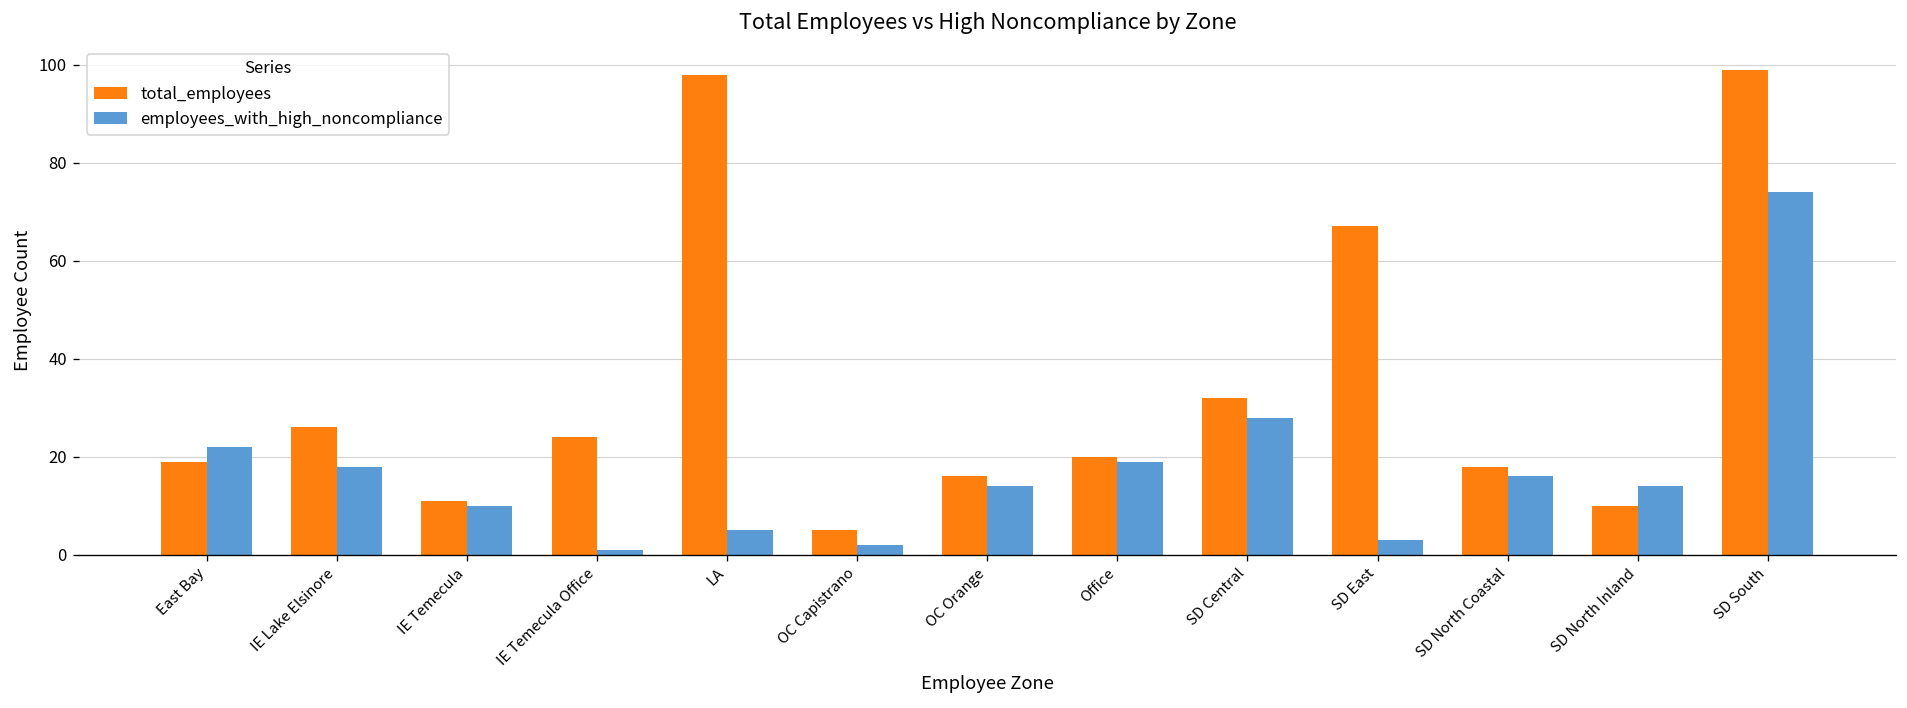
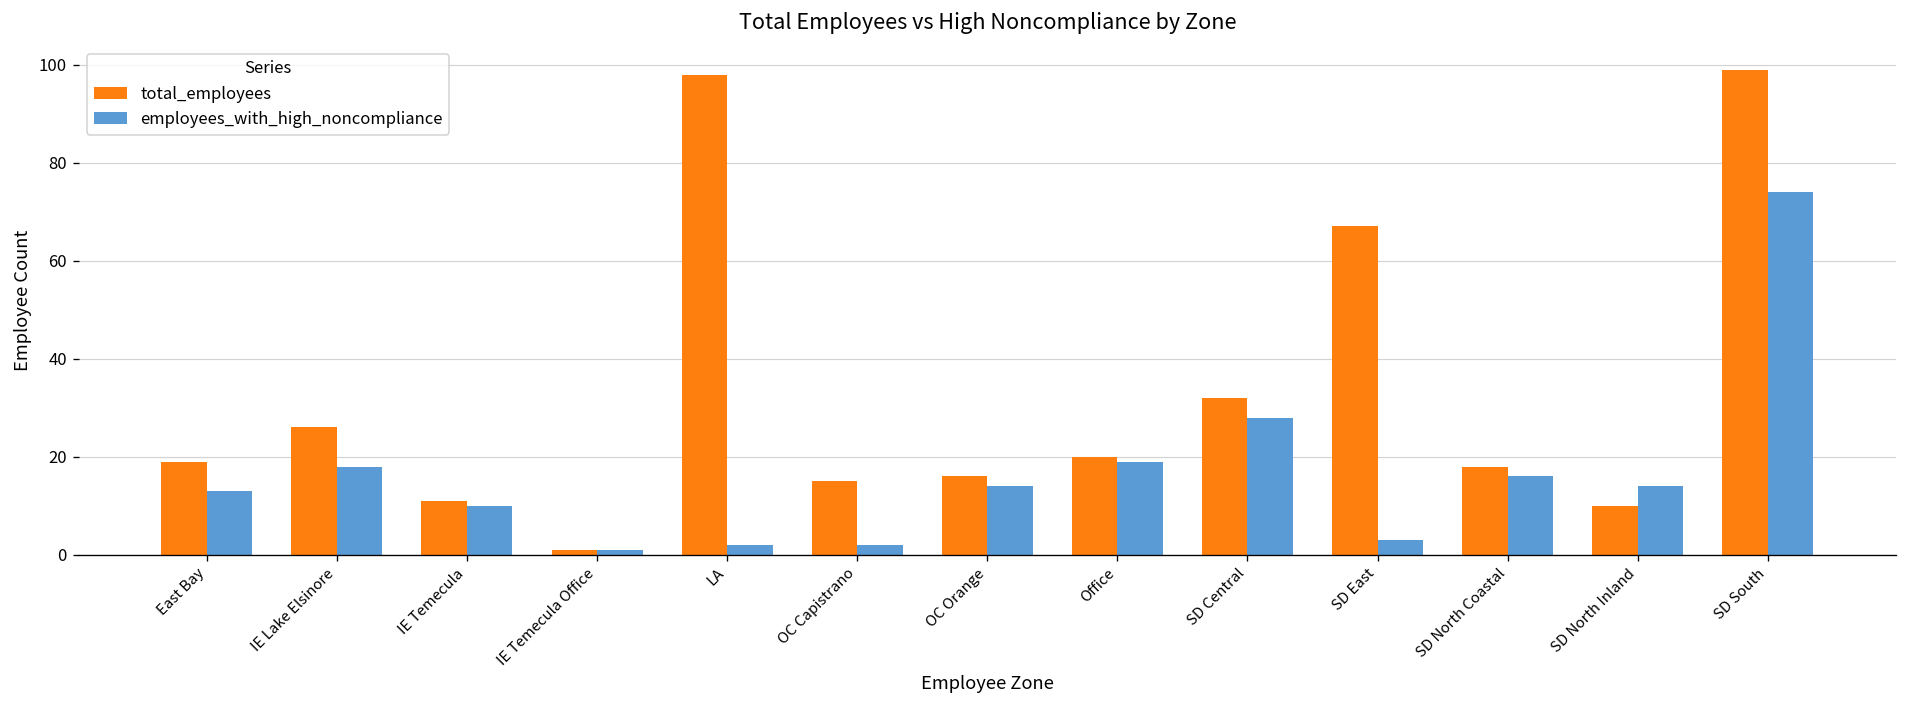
employees_with_high_noncompliance, East Bay: 22 -> 13
total_employees, IE Temecula Office: 24 -> 1
employees_with_high_noncompliance, LA: 5 -> 2
total_employees, OC Capistrano: 5 -> 15
